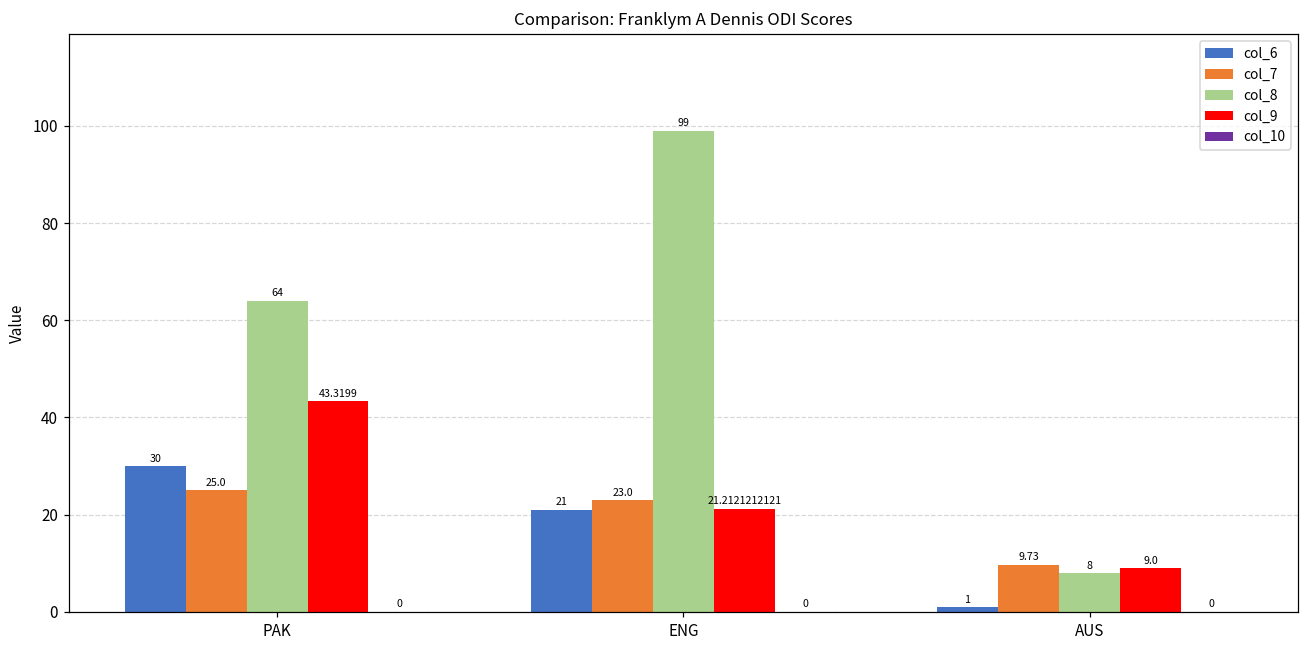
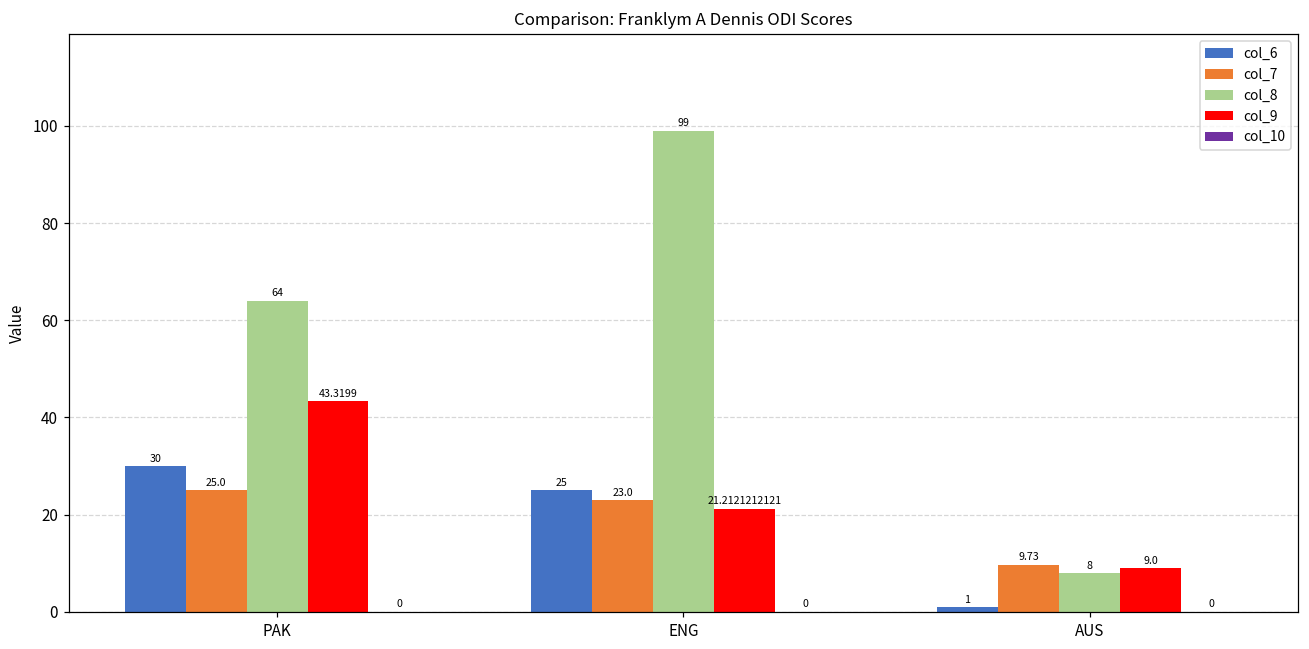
col_6, ENG: 21 -> 25
